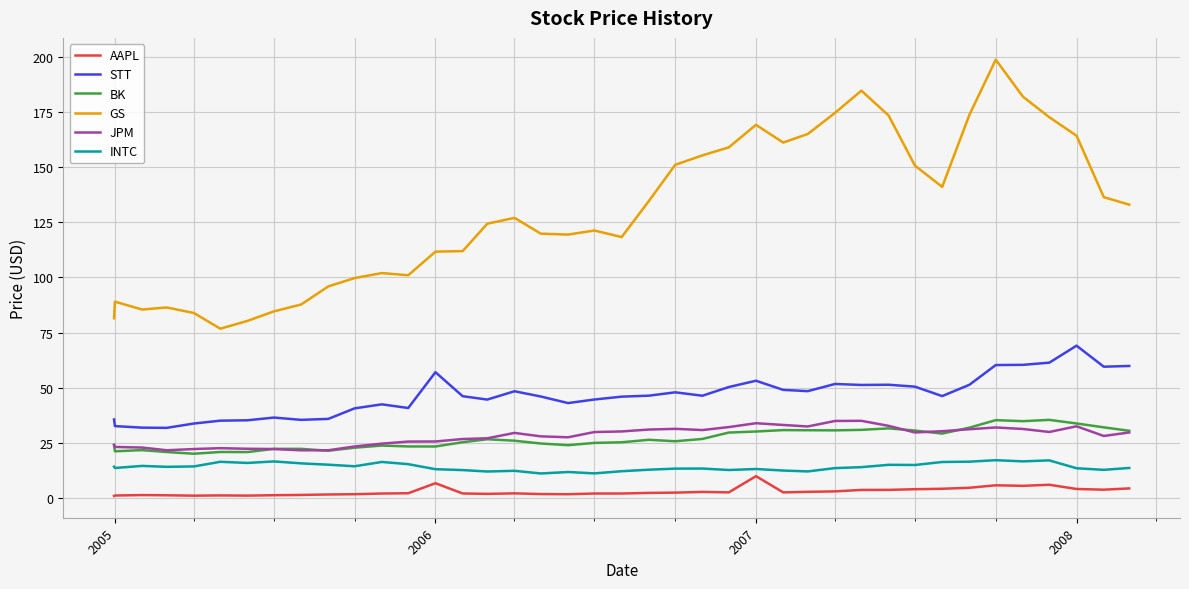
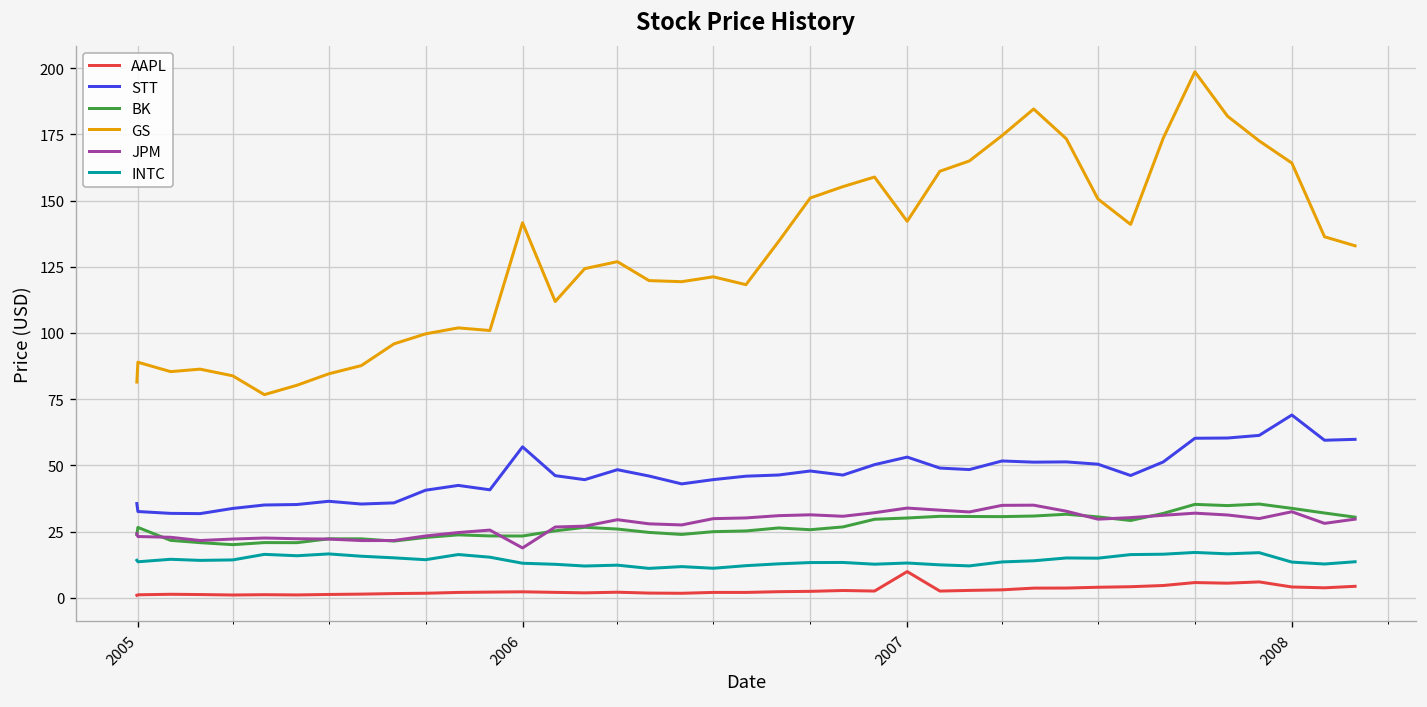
BK, 2005: 21 -> 27
AAPL, 2006: 7 -> 2
GS, 2006: 112 -> 142
JPM, 2006: 26 -> 19
GS, 2007: 169 -> 142
